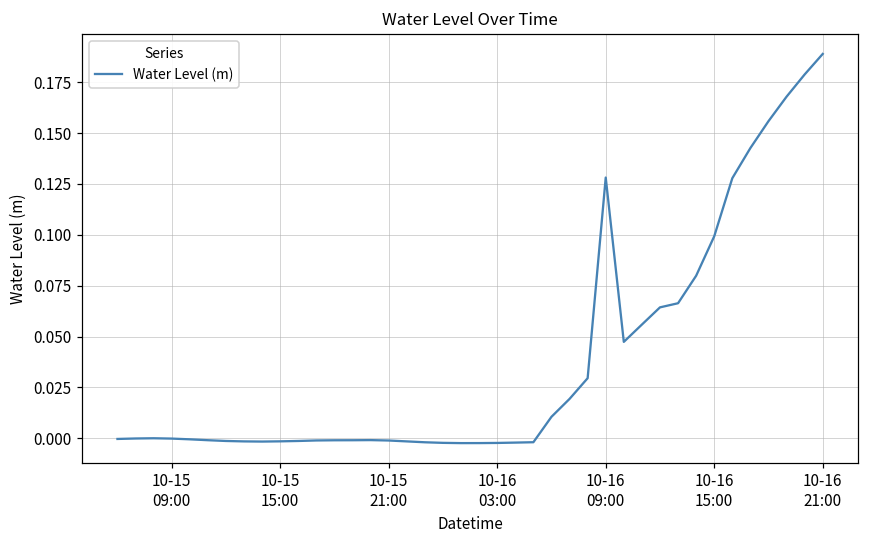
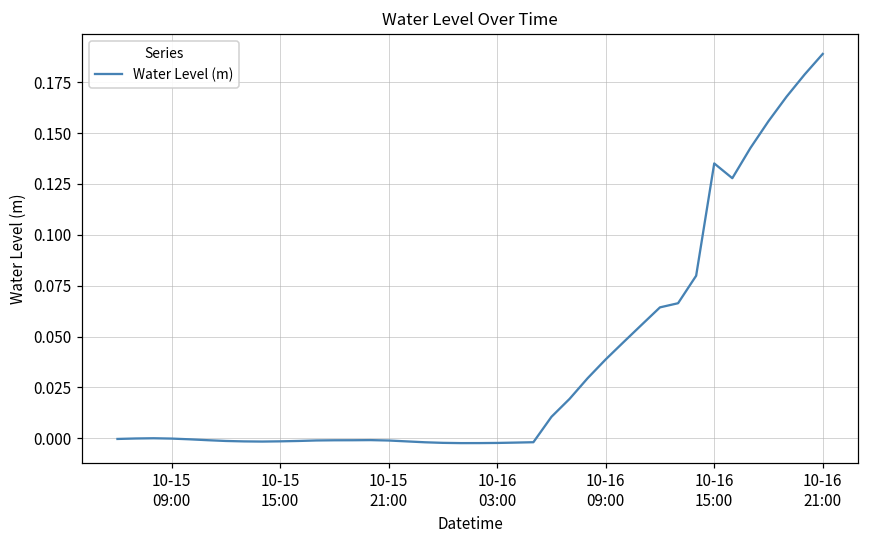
10-16 09:00: 0.128 -> 0.039
10-16 15:00: 0.099 -> 0.135
